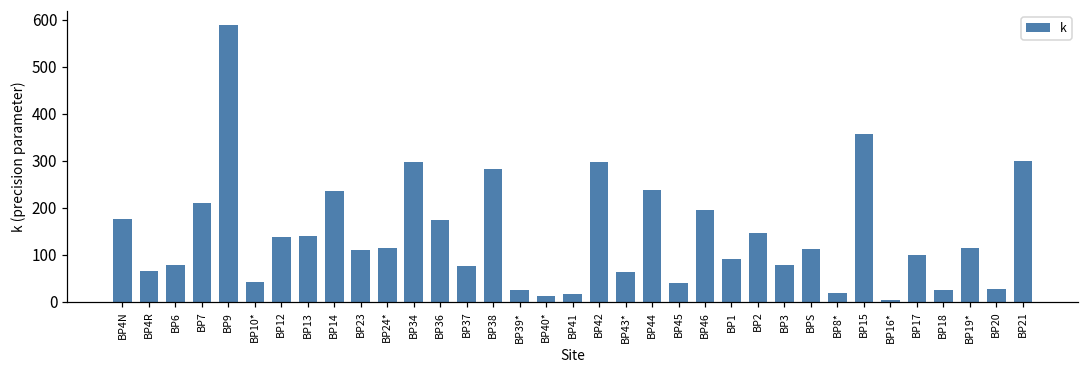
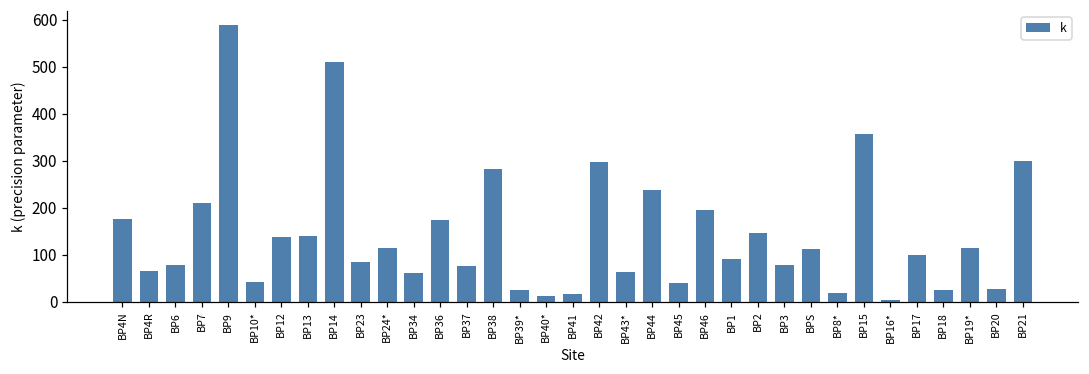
BP14: 240 -> 510
BP23: 110 -> 80
BP34: 300 -> 60
